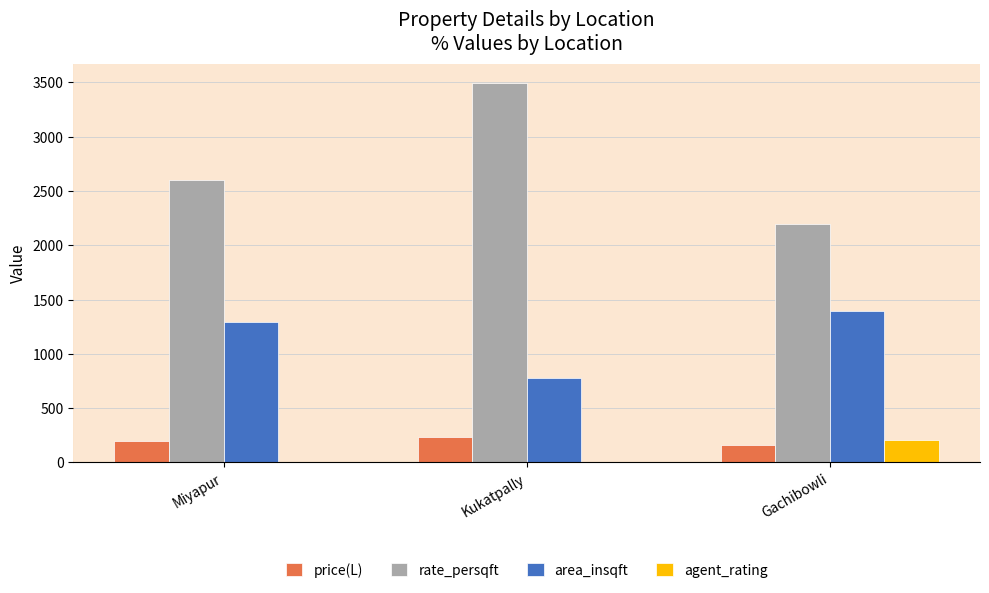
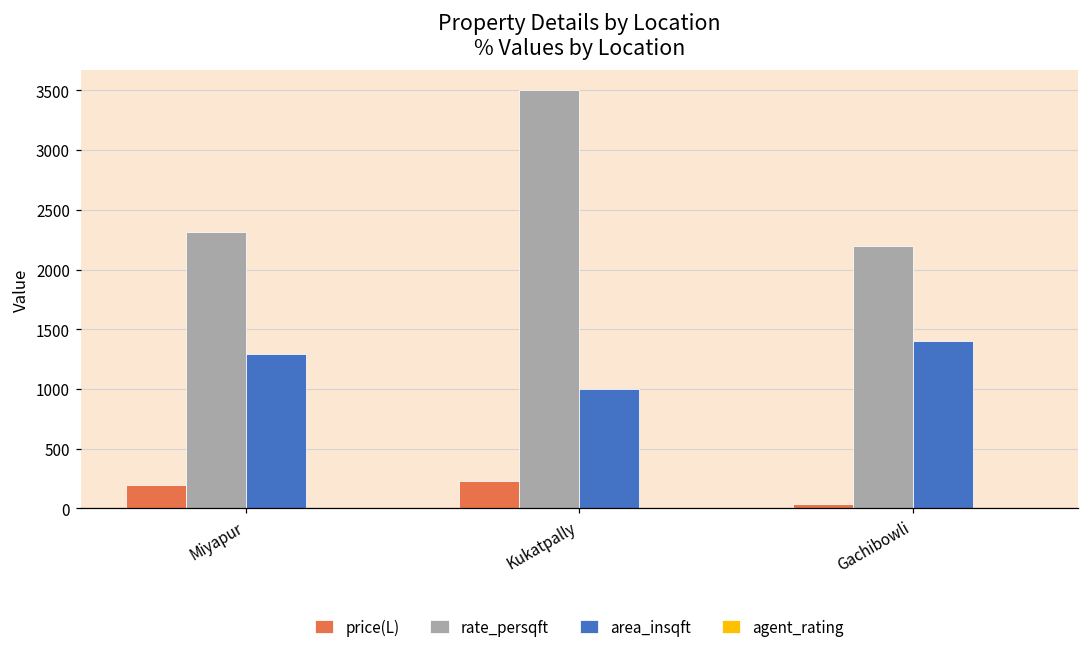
rate_persqft, Miyapur: 2600 -> 2320
area_insqft, Kukatpally: 780 -> 1000
price(L), Gachibowli: 160 -> 30
agent_rating, Gachibowli: 200 -> 0
